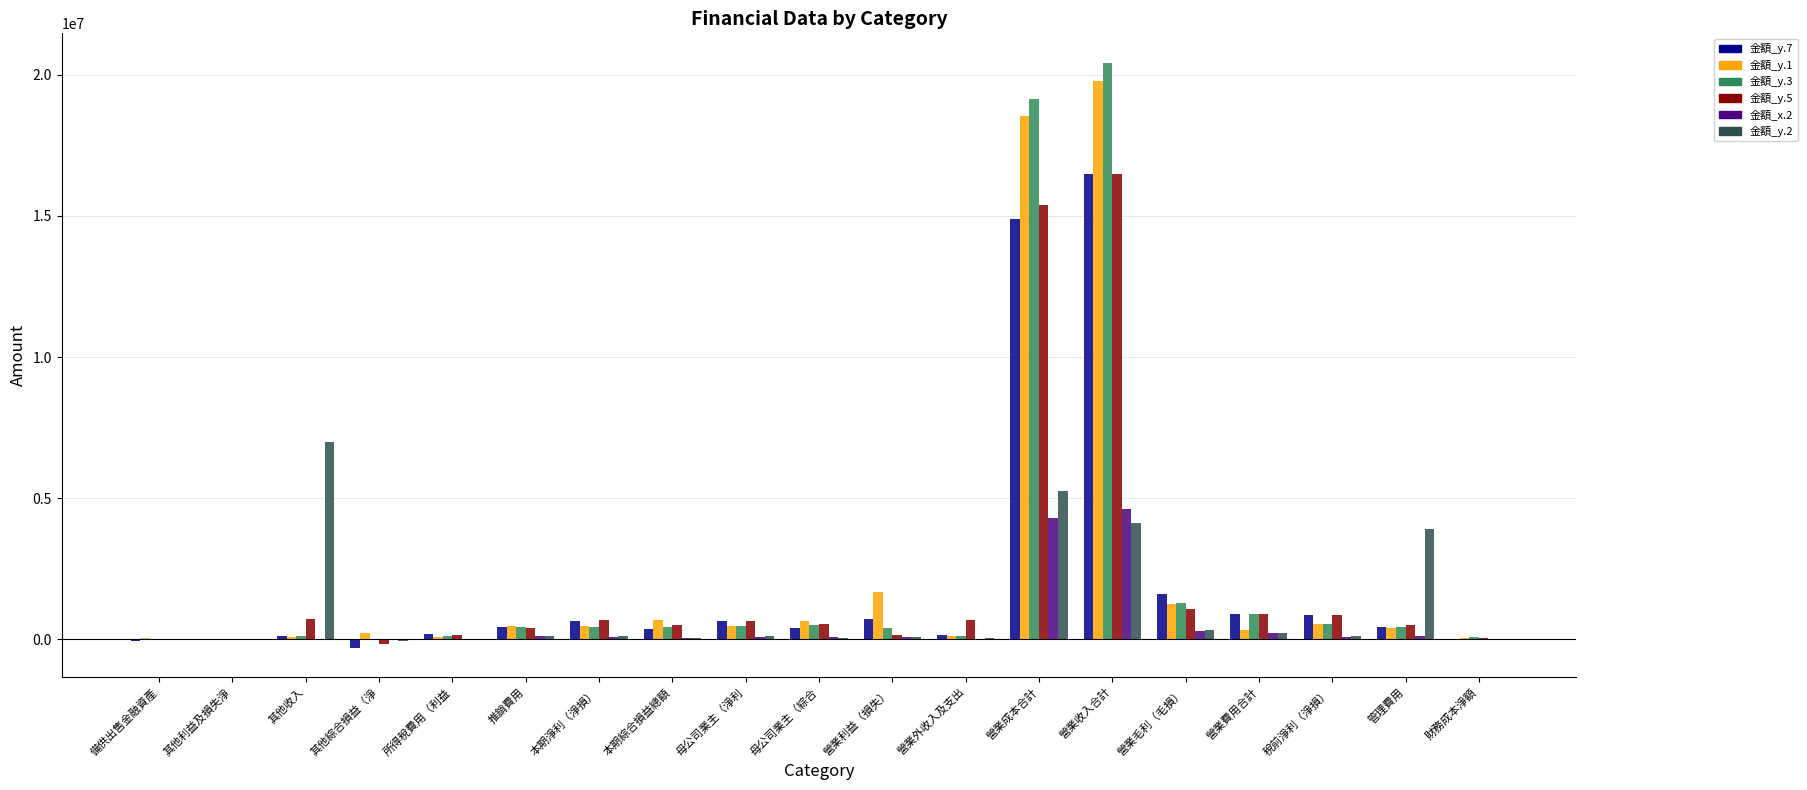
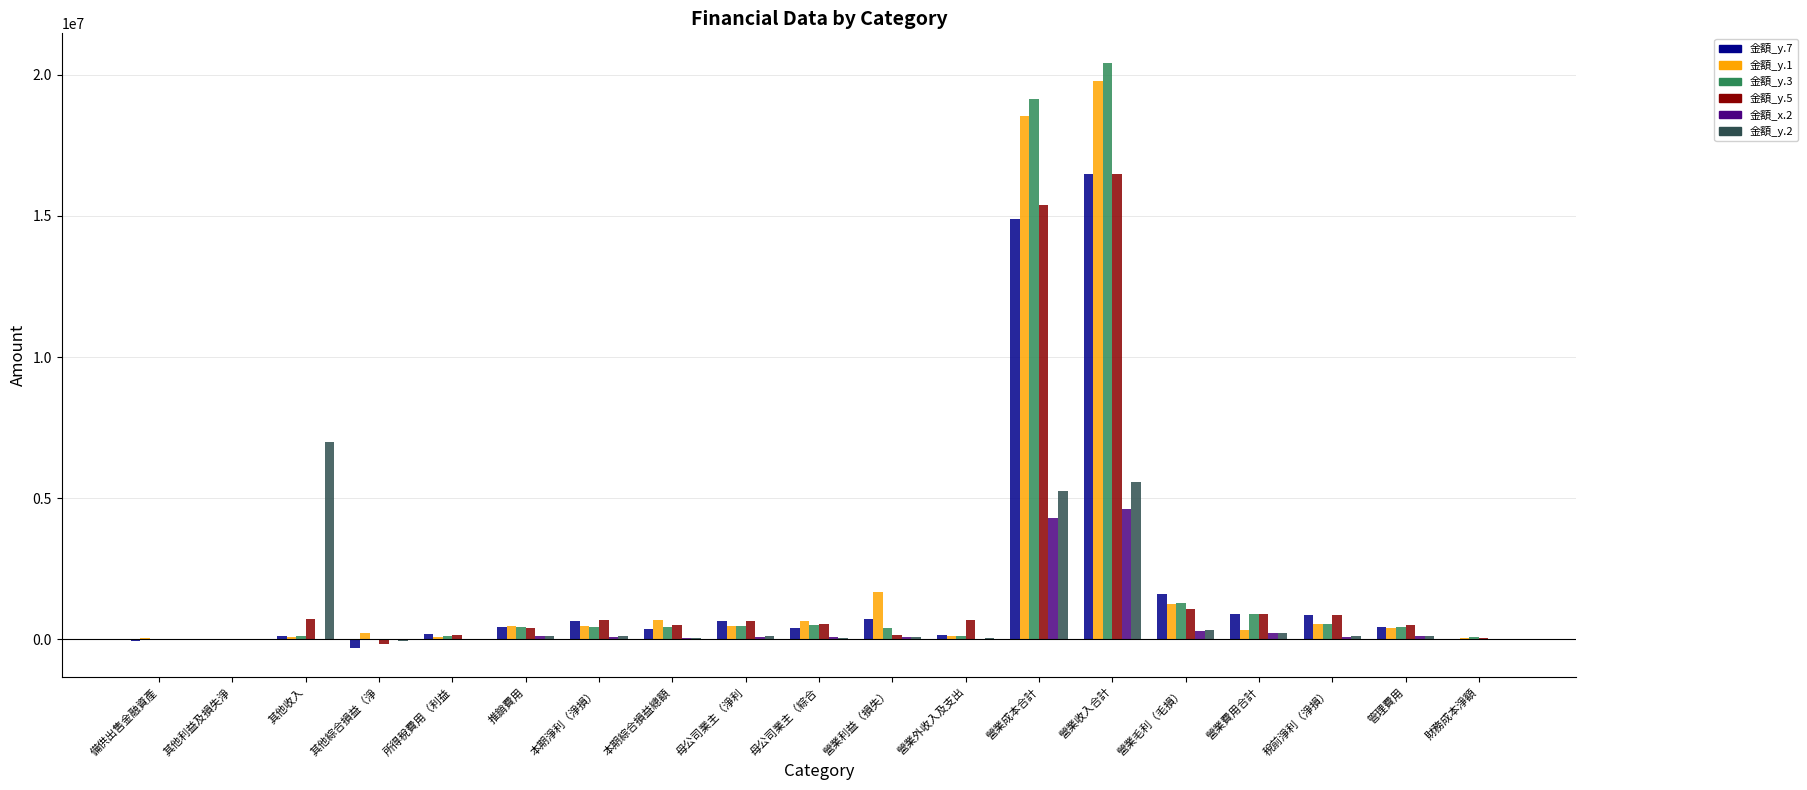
金額_y.2, 營業收入合計: 4100000 -> 5600000
金額_y.2, 管理費用: 3900000 -> 100000
